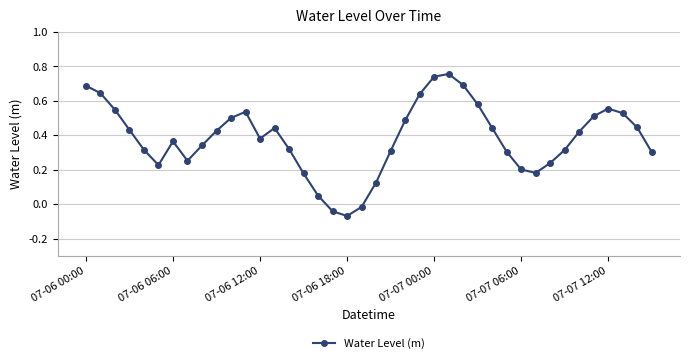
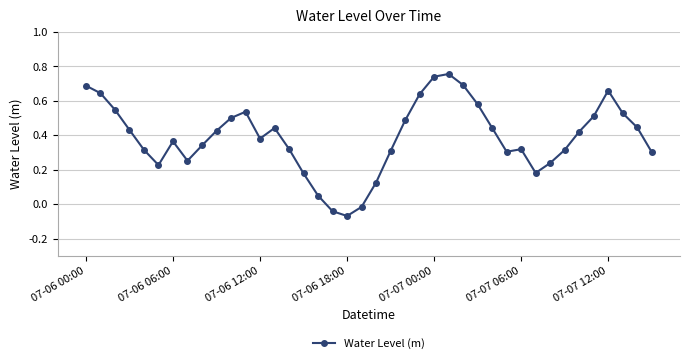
07-07 06:00: 0.20 -> 0.32
07-07 12:00: 0.56 -> 0.66
